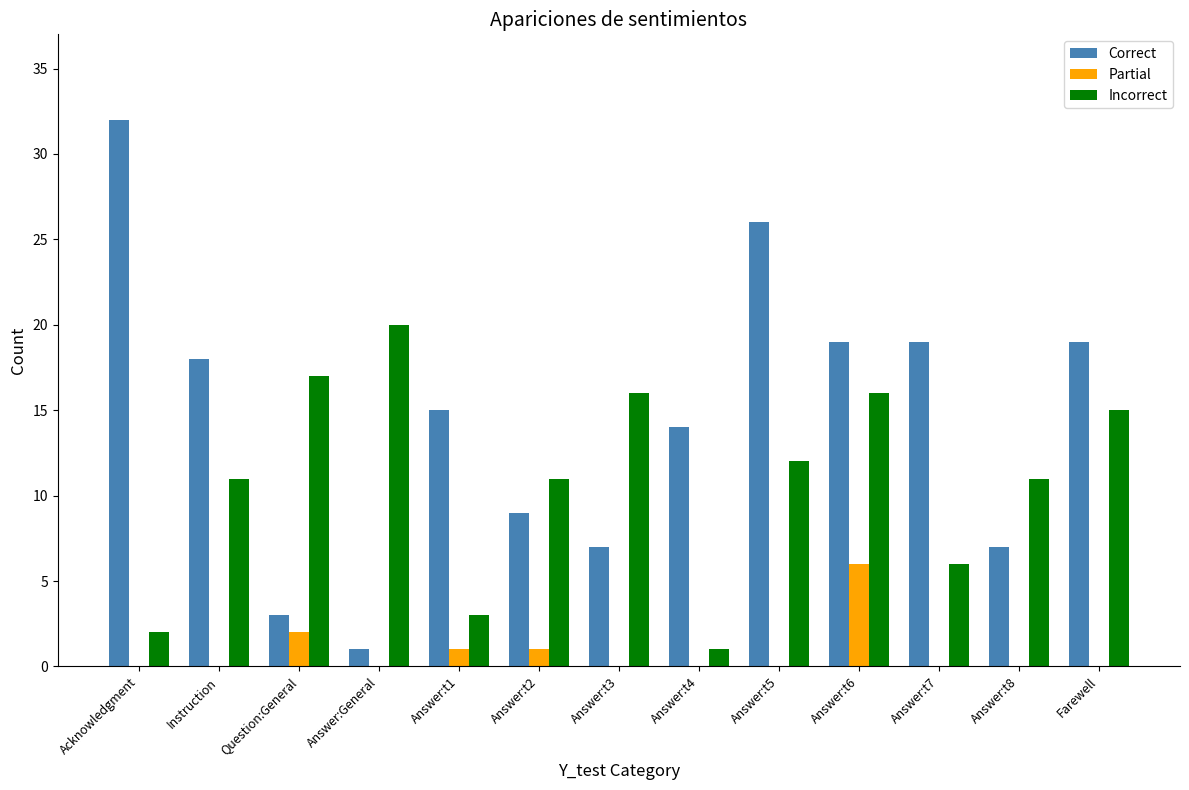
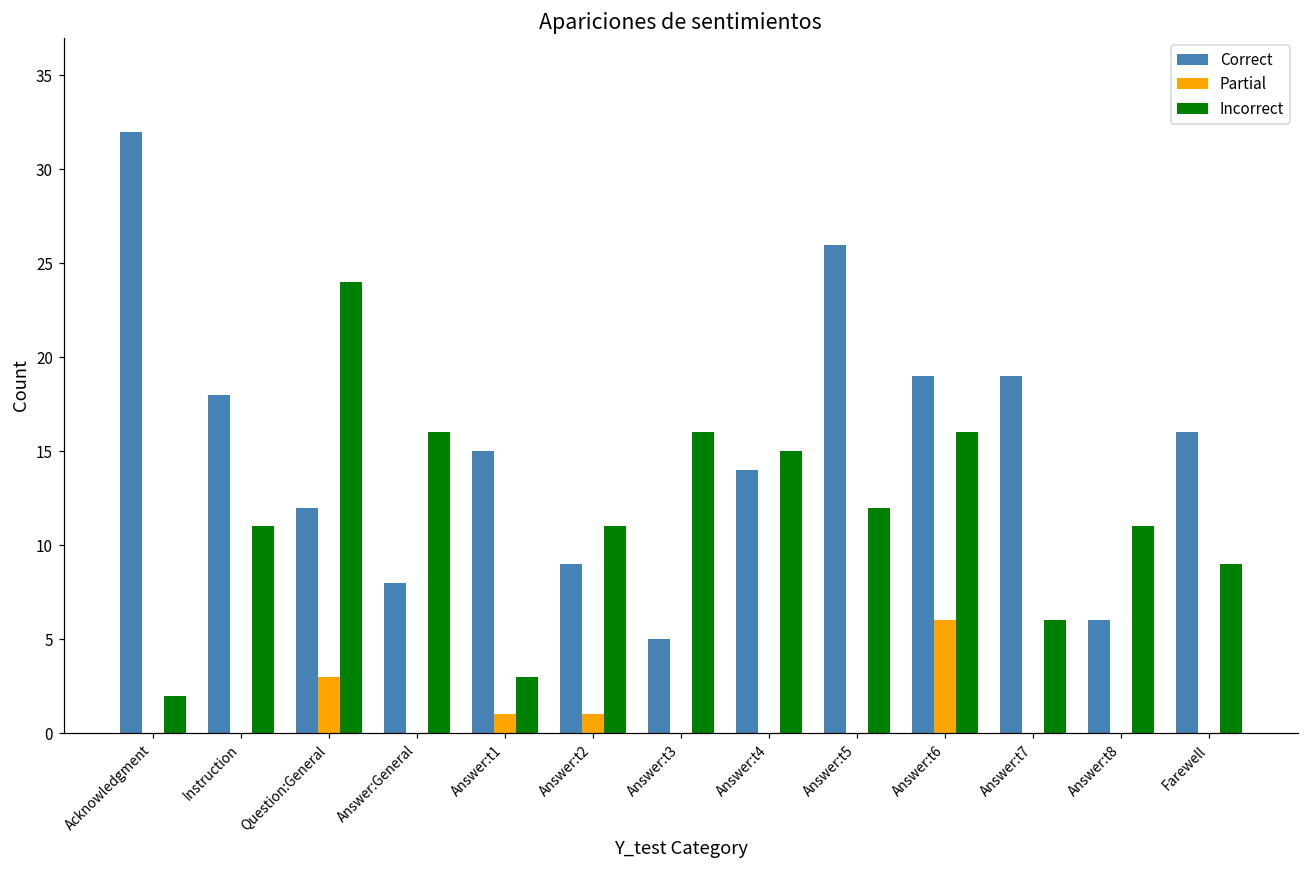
Correct, Question:General: 3 -> 12
Partial, Question:General: 2 -> 3
Incorrect, Question:General: 17 -> 24
Correct, Answer:General: 1 -> 8
Incorrect, Answer:General: 20 -> 16
Correct, Answer:t3: 7 -> 5
Incorrect, Answer:t4: 1 -> 15
Correct, Answer:t8: 7 -> 6
Correct, Farewell: 19 -> 16
Incorrect, Farewell: 15 -> 9
